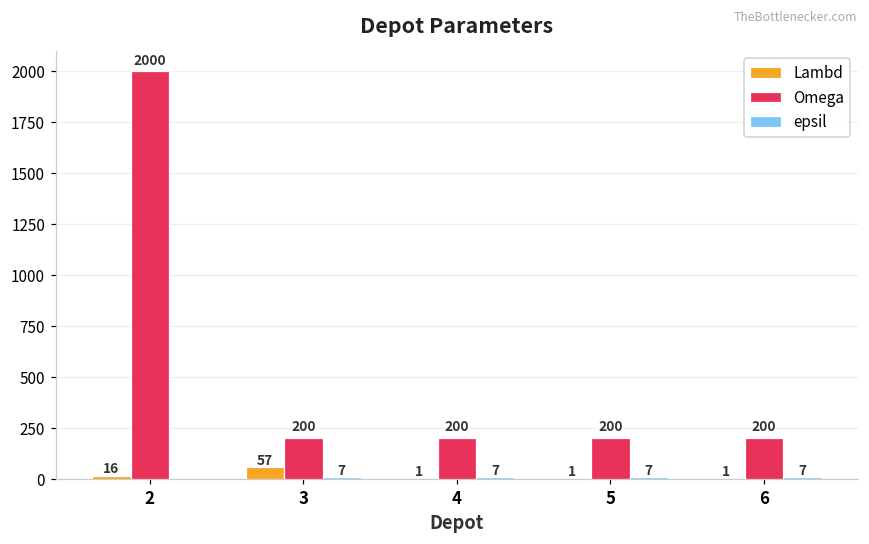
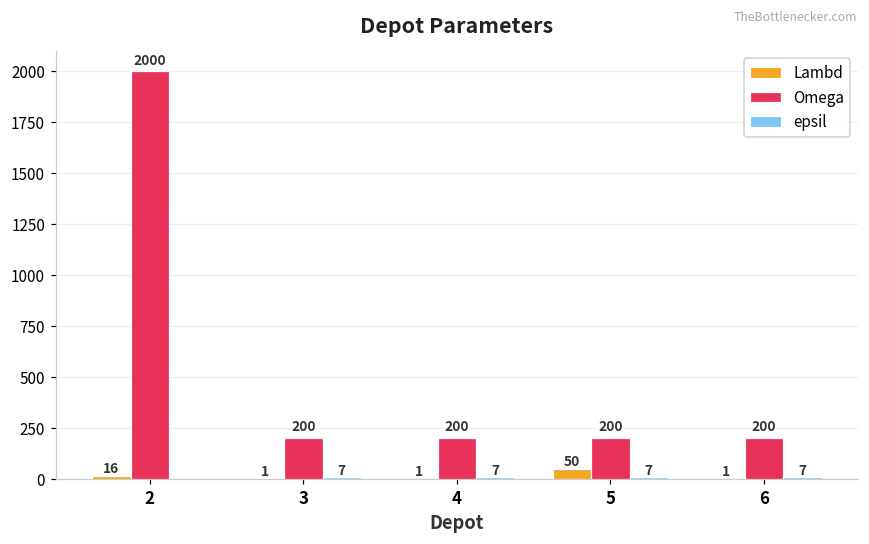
Lambd, 3: 57 -> 1
Lambd, 5: 1 -> 50
